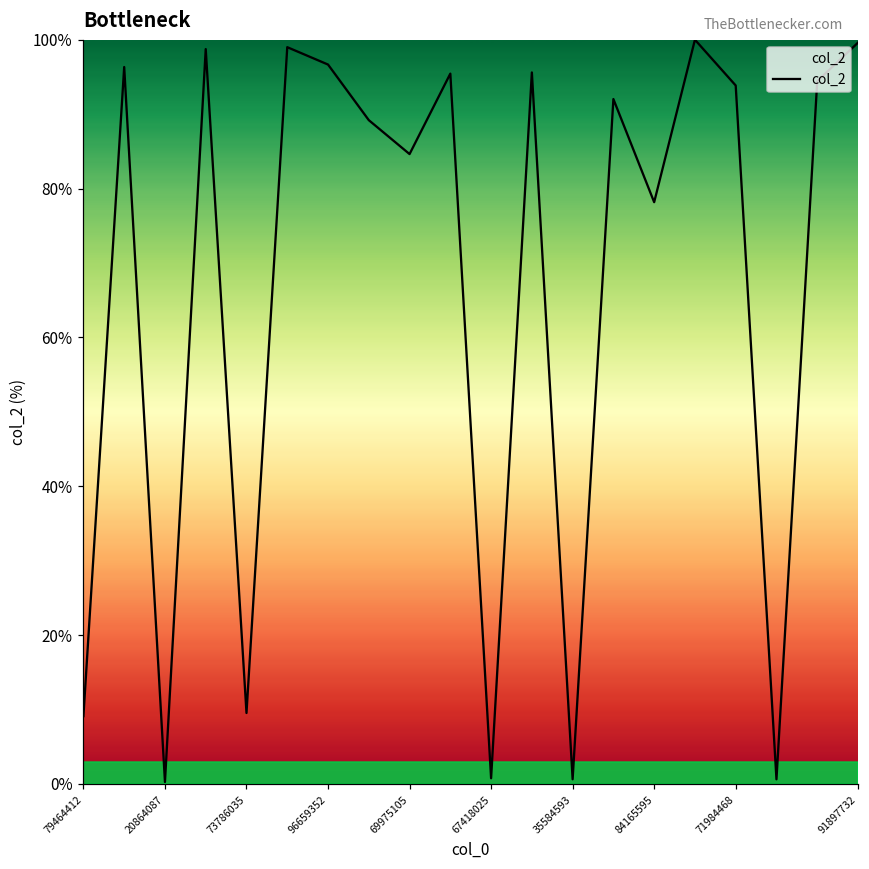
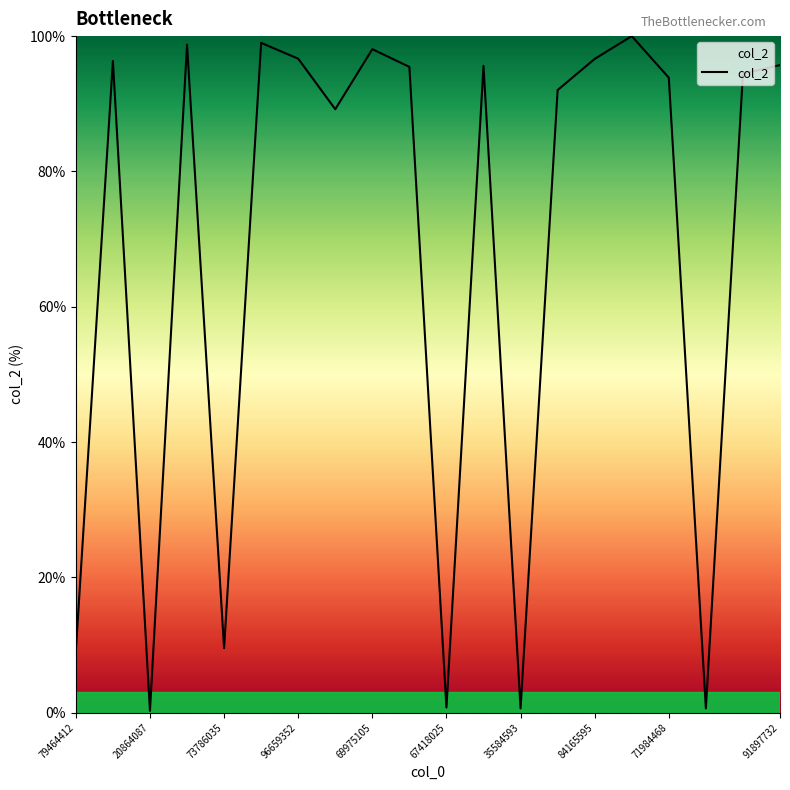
69975105: 85% -> 98%
84165595: 78% -> 97%
91897732: 100% -> 96%
